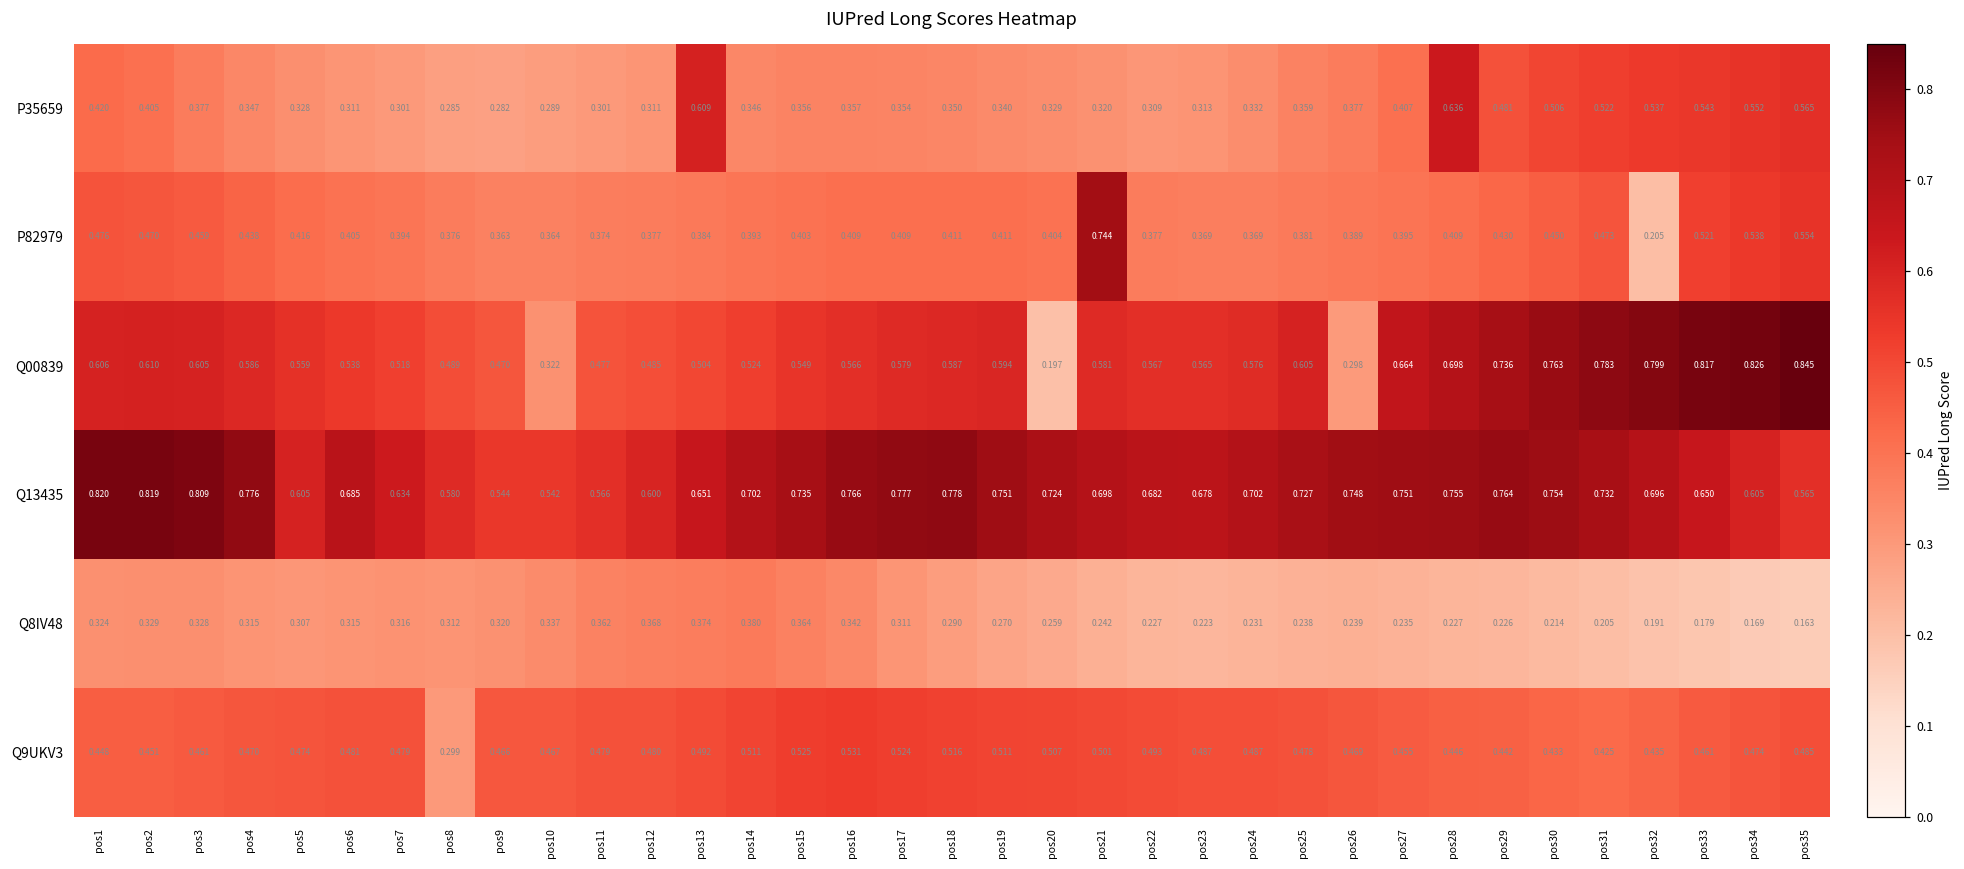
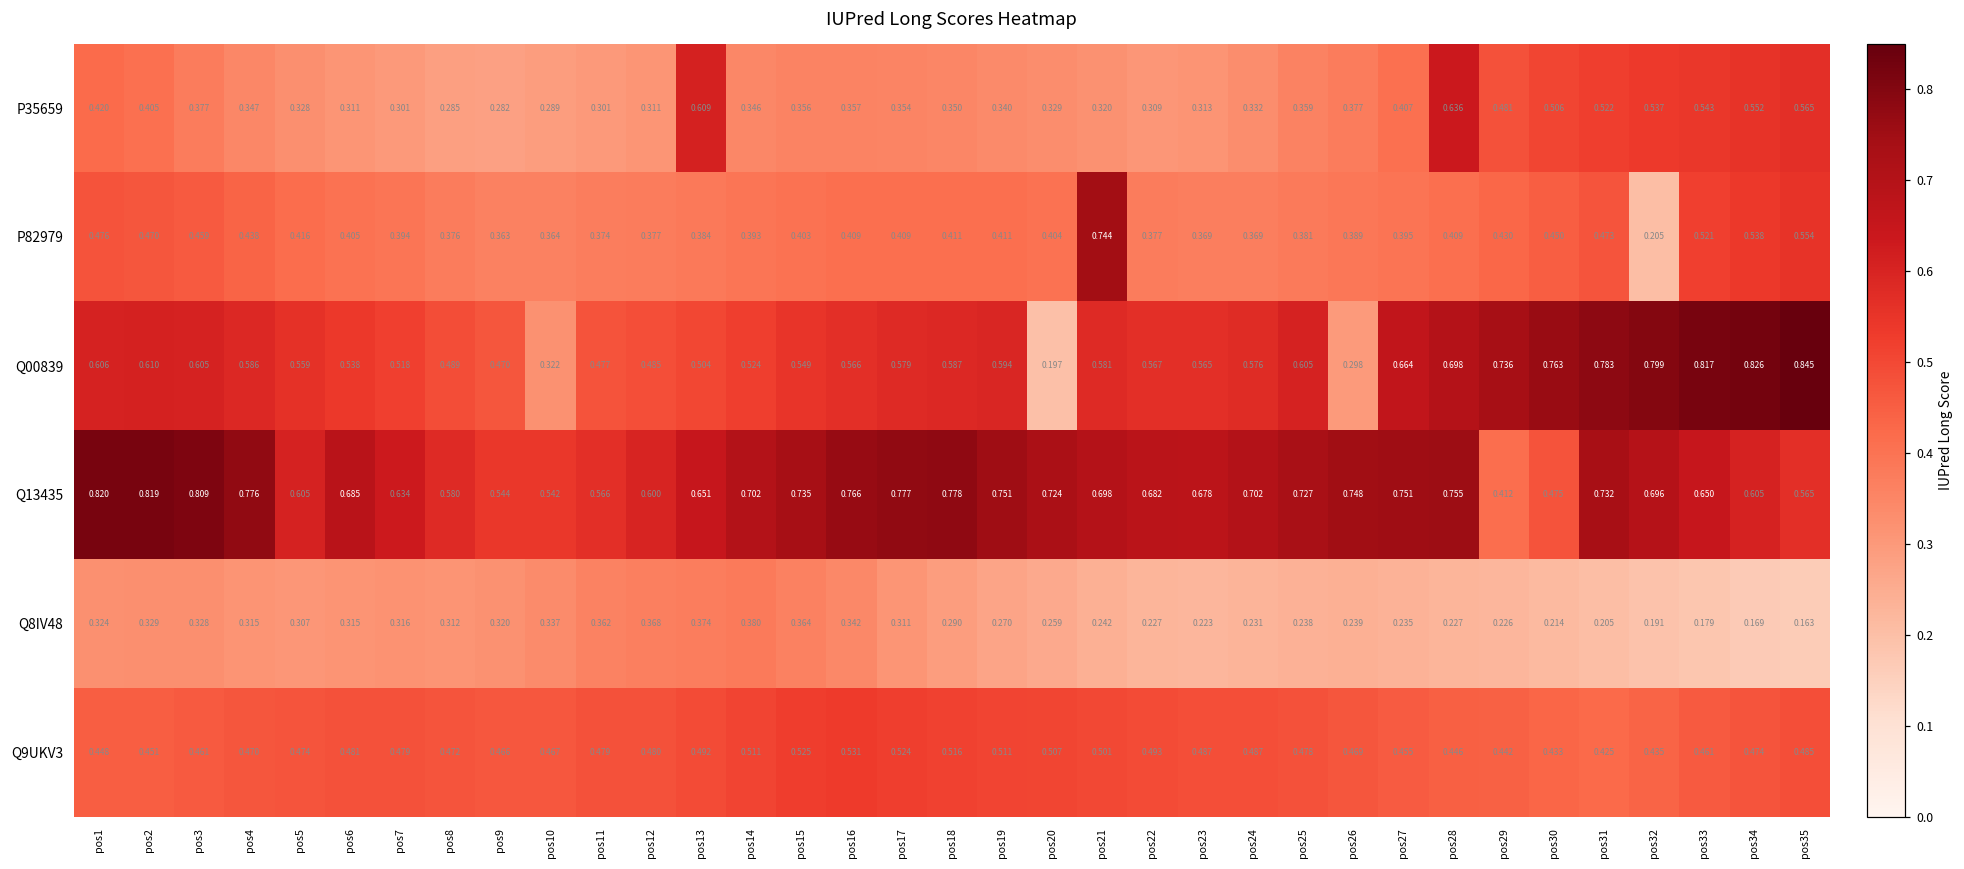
Q13435, pos29: 0.764 -> 0.412
Q13435, pos30: 0.754 -> 0.475
Q9UKV3, pos8: 0.299 -> 0.472
